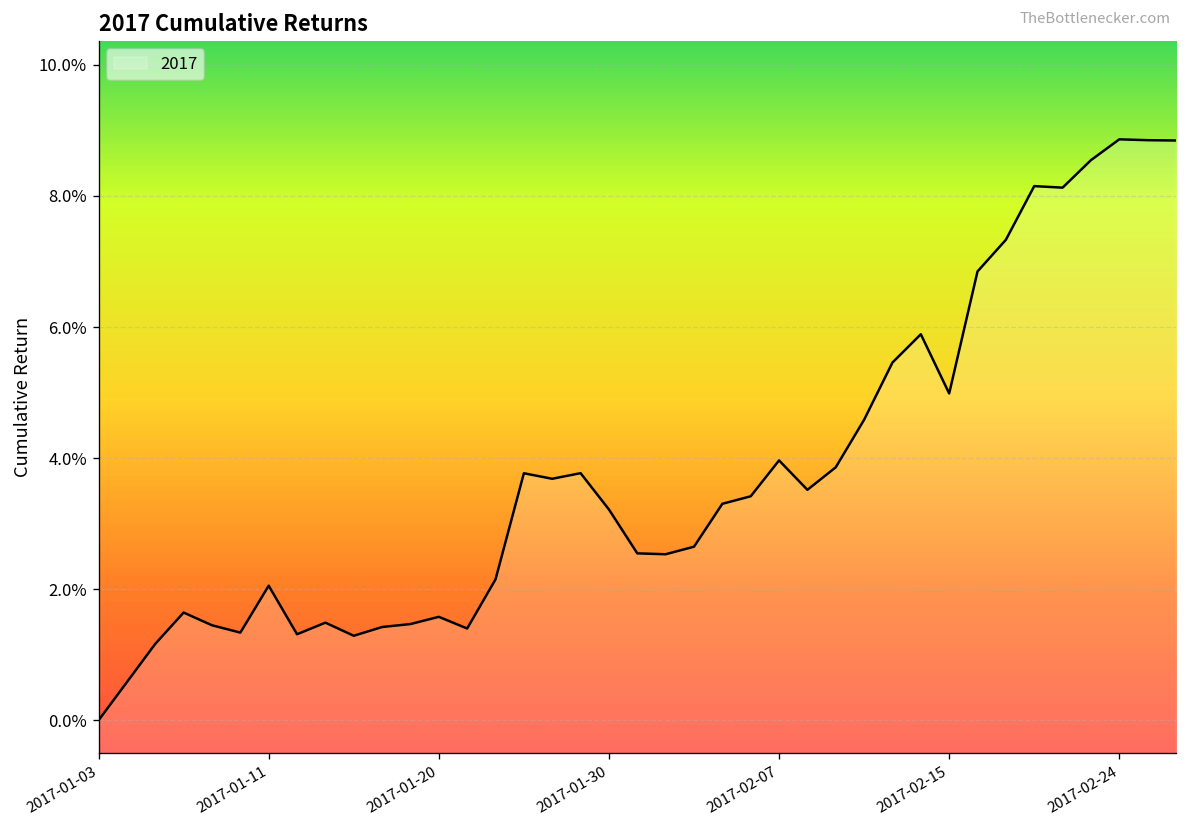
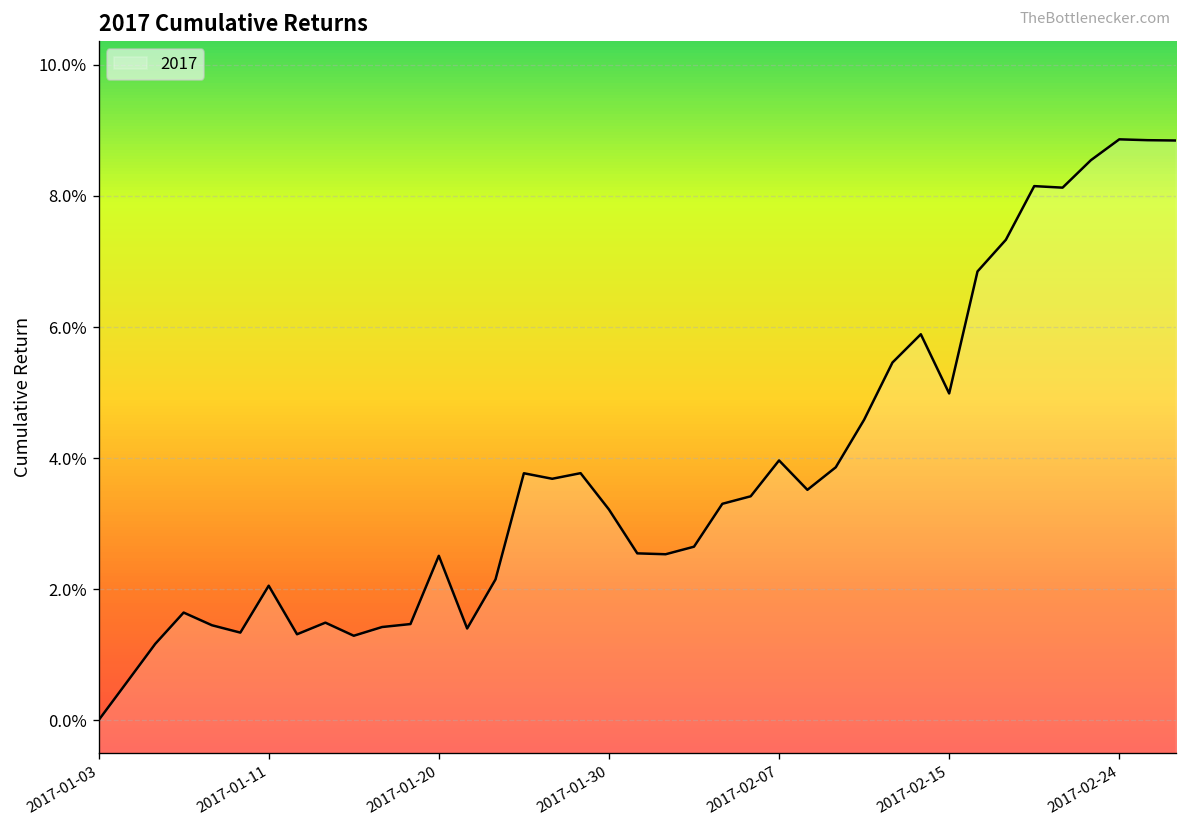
2017-01-20: 1.6% -> 2.5%
